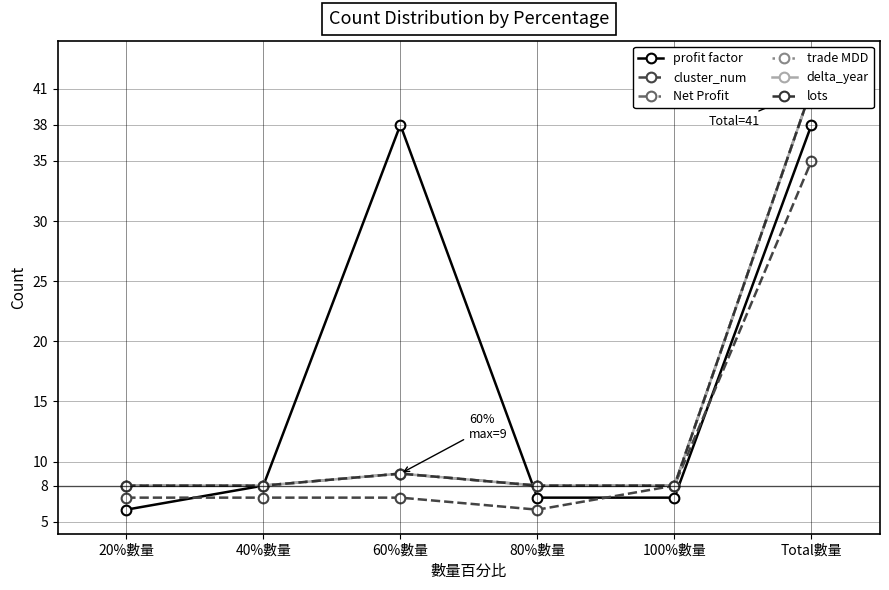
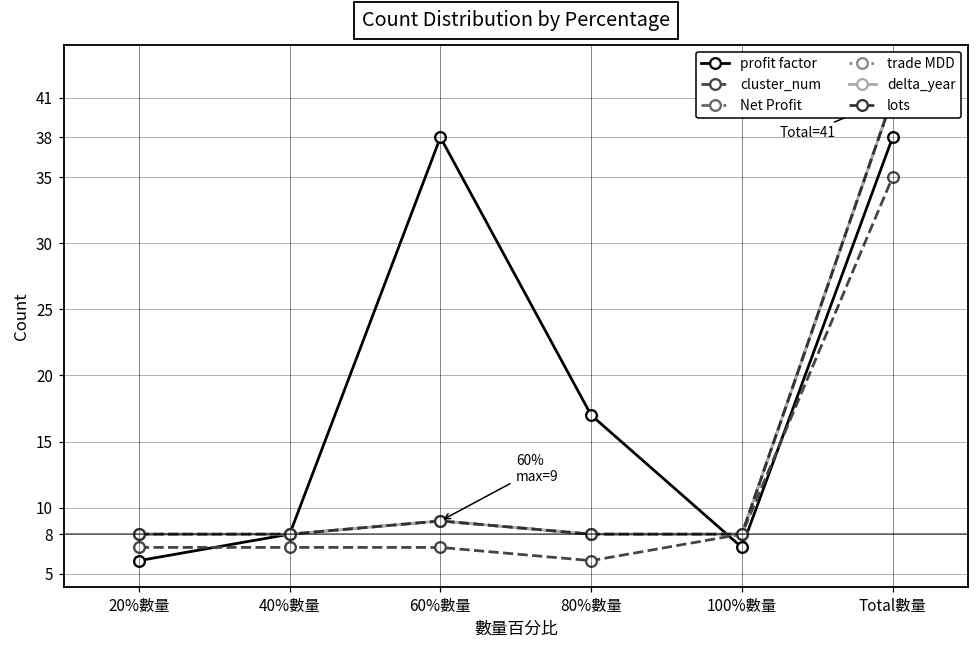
profit factor, 80%數量: 7 -> 17
